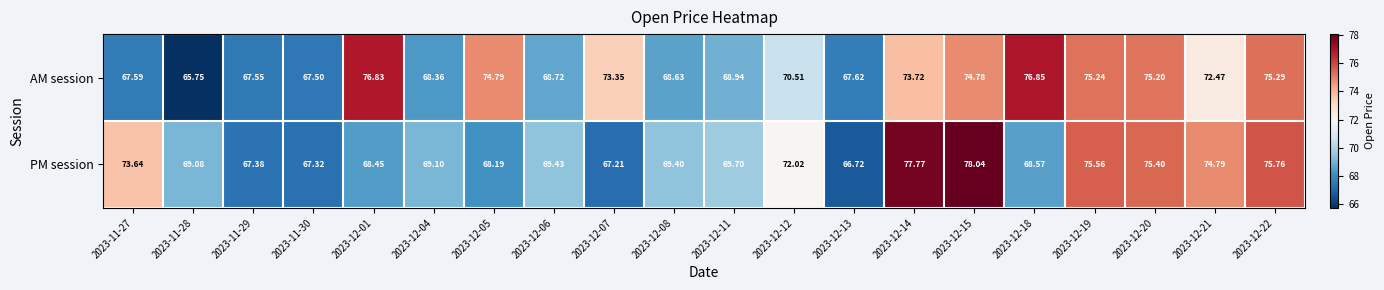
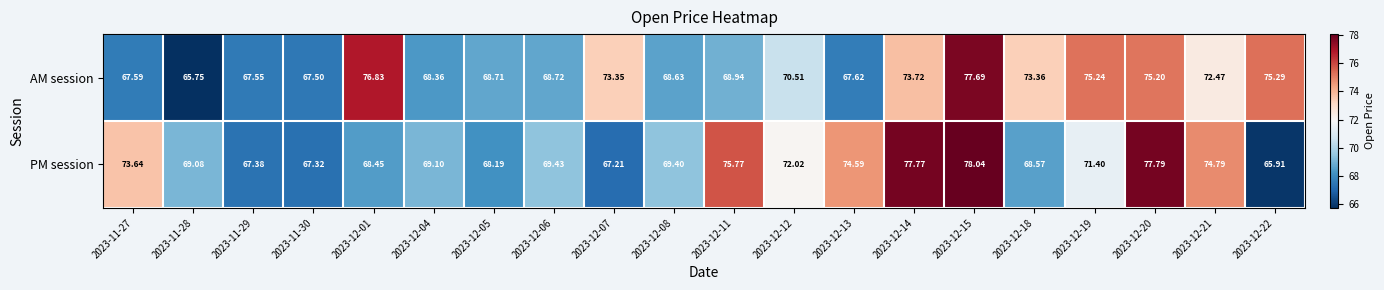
AM session, 2023-12-05: 74.79 -> 68.71
AM session, 2023-12-15: 74.78 -> 77.69
AM session, 2023-12-18: 76.85 -> 73.36
PM session, 2023-12-11: 69.70 -> 75.77
PM session, 2023-12-13: 66.72 -> 74.59
PM session, 2023-12-19: 75.56 -> 71.40
PM session, 2023-12-20: 75.40 -> 77.79
PM session, 2023-12-22: 75.76 -> 65.91
